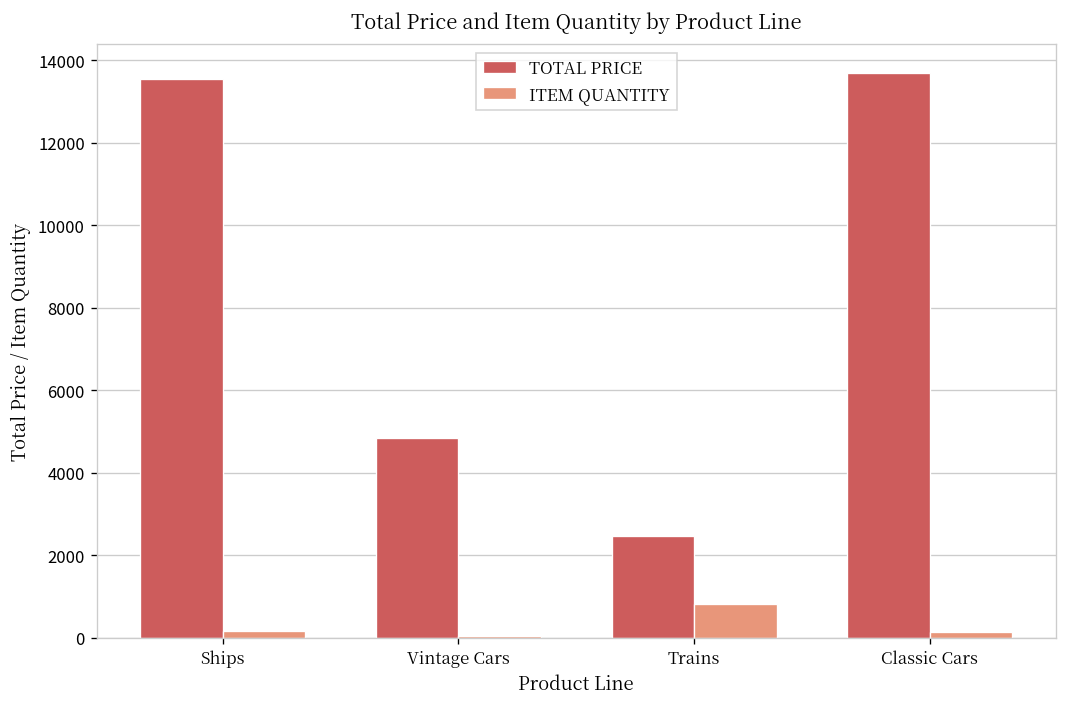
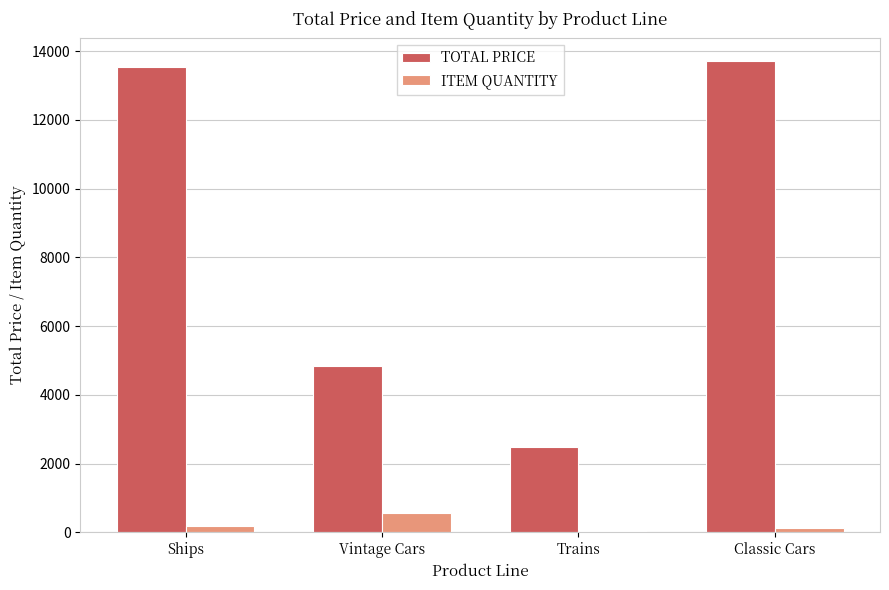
ITEM QUANTITY, Vintage Cars: 0 -> 600
ITEM QUANTITY, Trains: 800 -> 0
